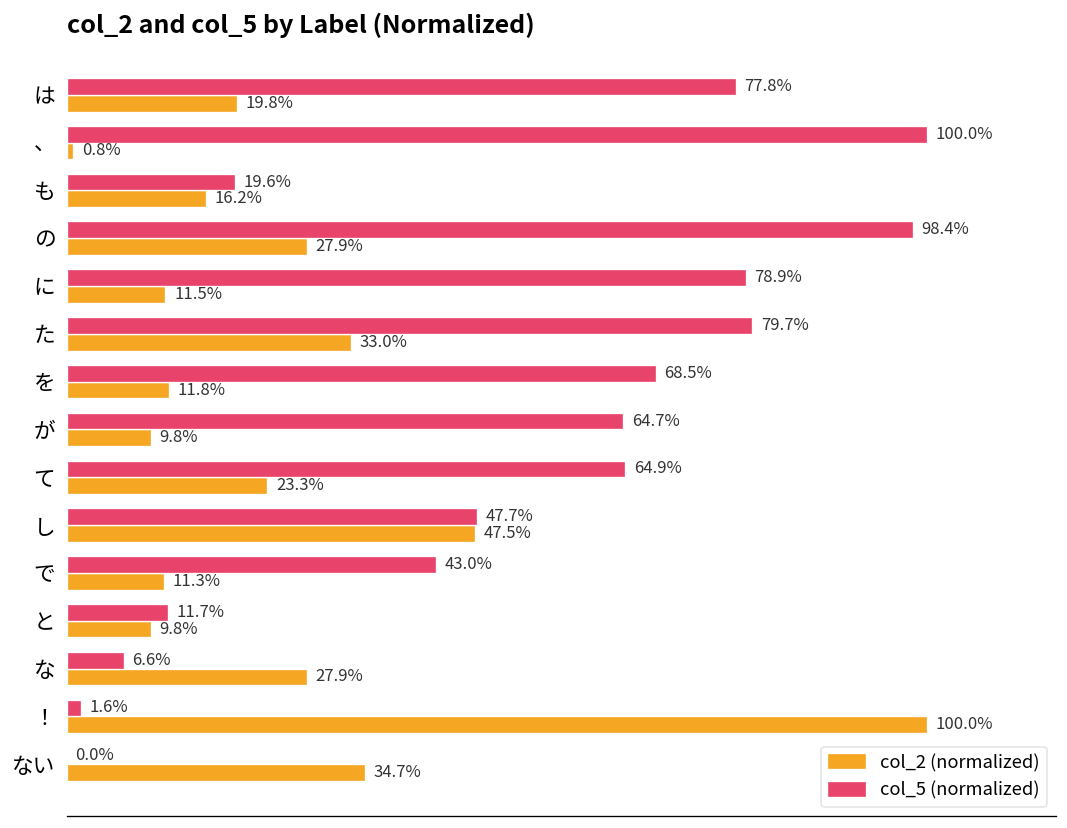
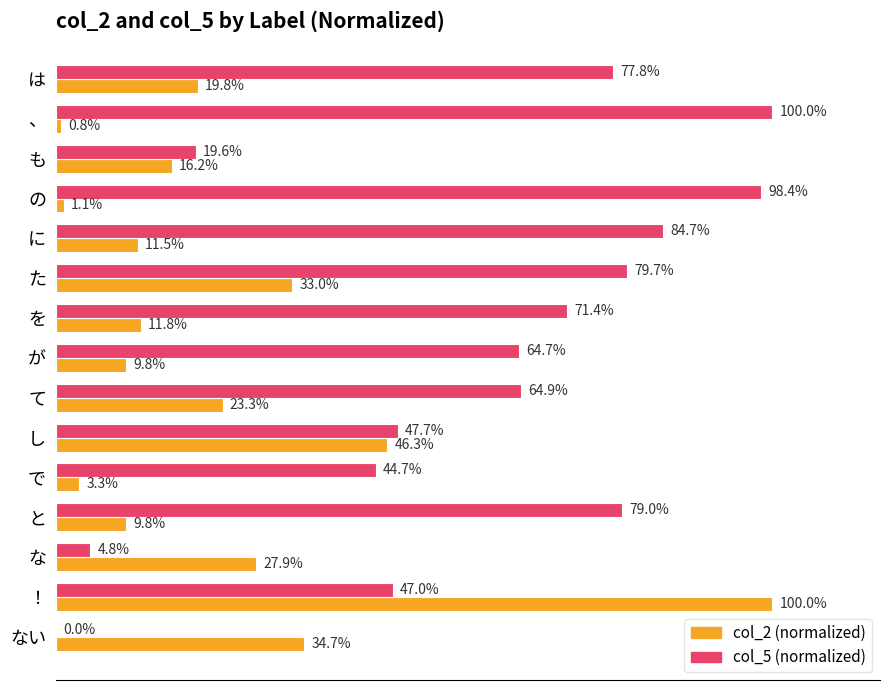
col_2 (normalized), の: 27.9% -> 1.1%
col_5 (normalized), に: 78.9% -> 84.7%
col_5 (normalized), を: 68.5% -> 71.4%
col_2 (normalized), し: 47.5% -> 46.3%
col_5 (normalized), で: 43.0% -> 44.7%
col_2 (normalized), で: 11.3% -> 3.3%
col_5 (normalized), と: 11.7% -> 79.0%
col_5 (normalized), な: 6.6% -> 4.8%
col_5 (normalized), ！: 1.6% -> 47.0%
